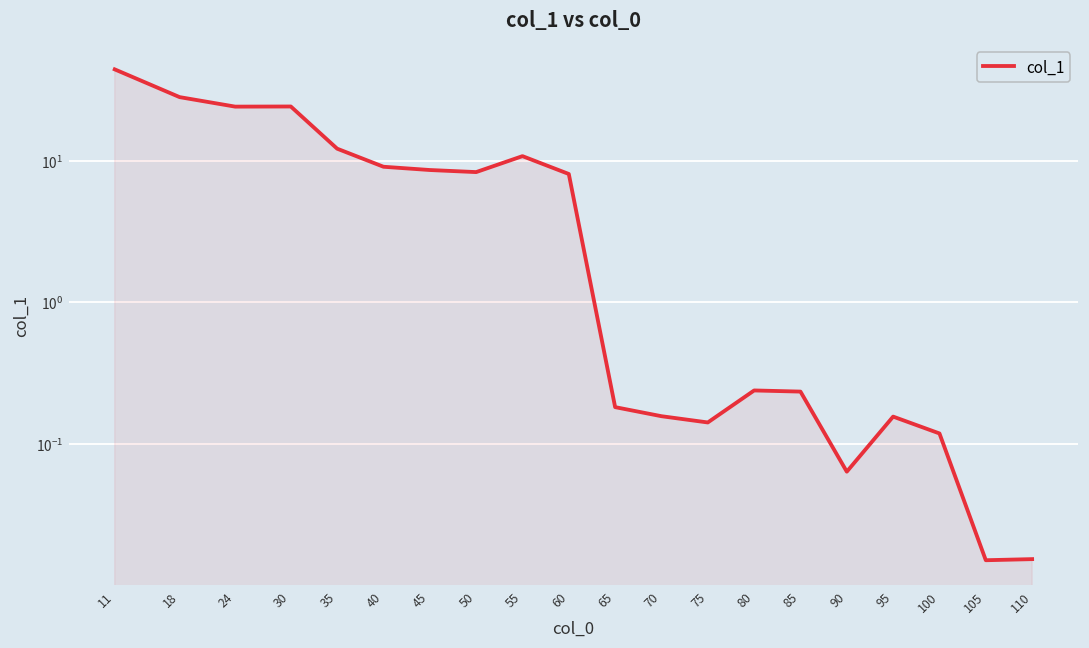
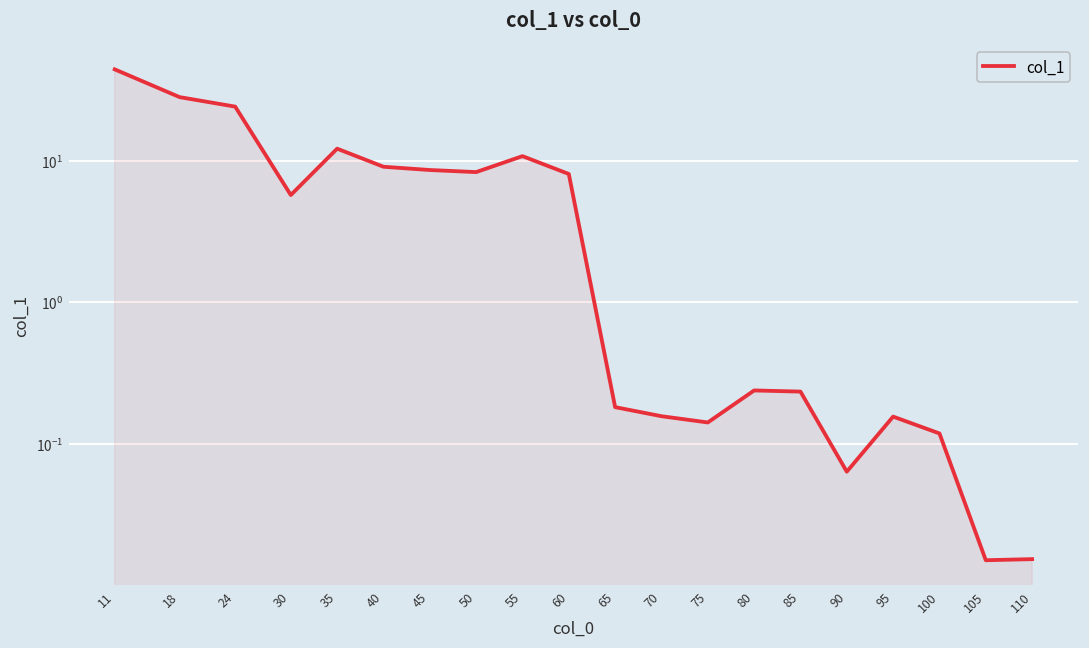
30: 24 -> 6
